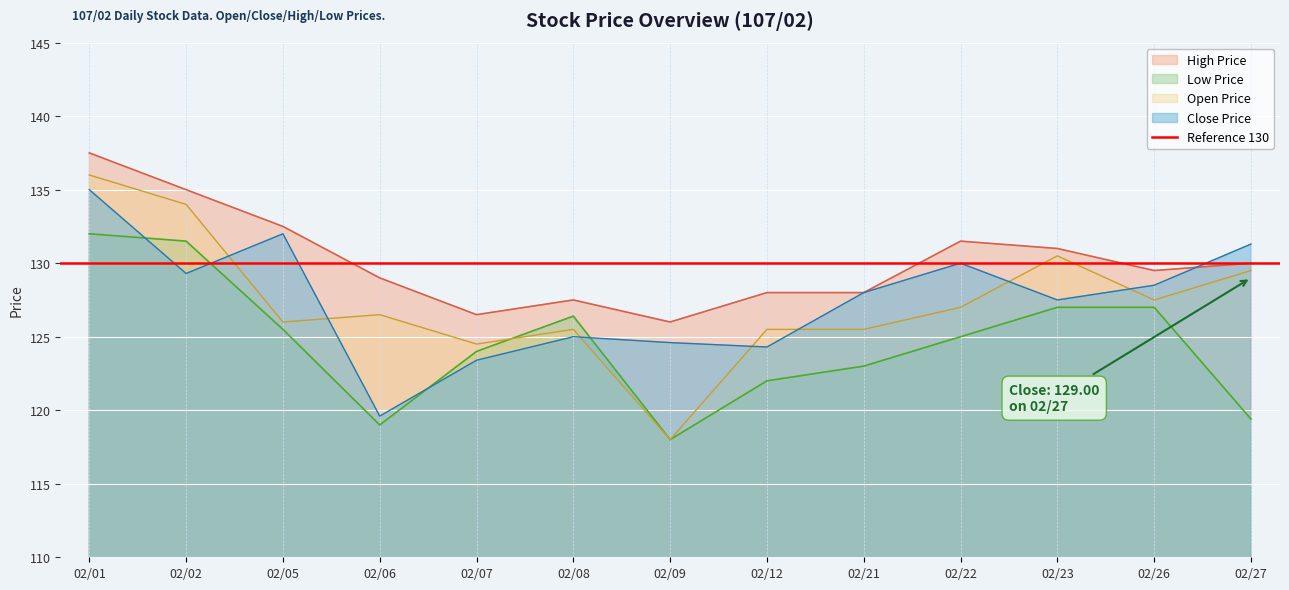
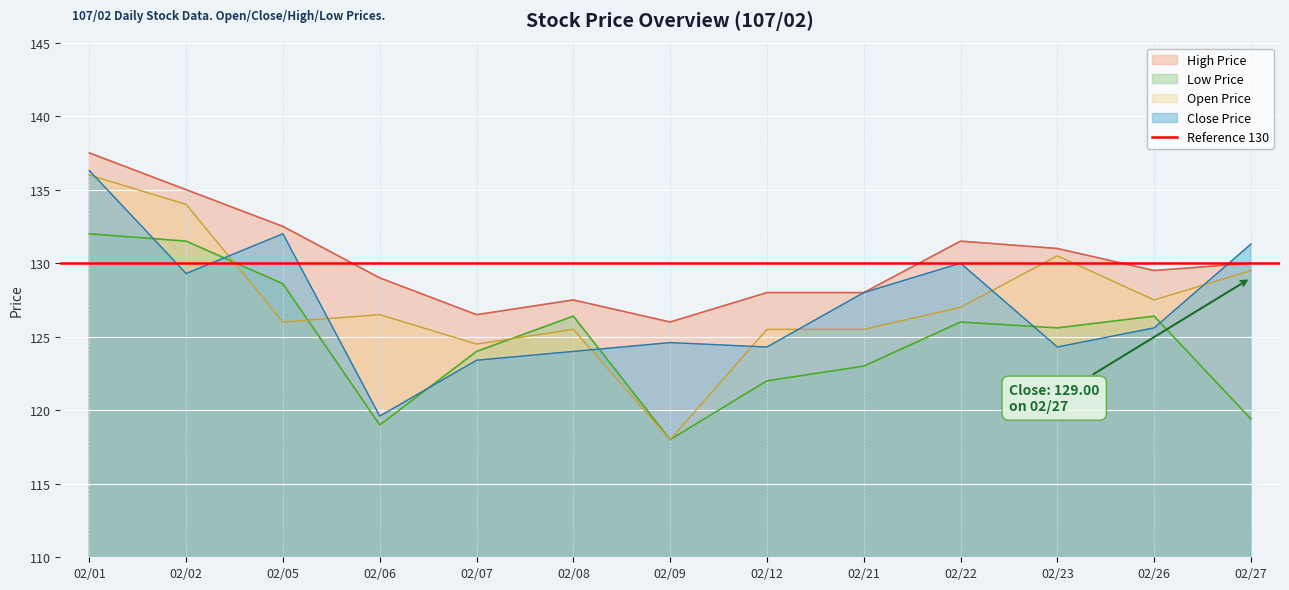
Close Price, 02/01: 135.0 -> 136.3
Low Price, 02/05: 125.5 -> 128.6
Close Price, 02/08: 125 -> 124
Low Price, 02/22: 125 -> 126
Low Price, 02/23: 127.0 -> 125.6
Close Price, 02/23: 127.5 -> 124.3
Low Price, 02/26: 127.0 -> 126.4
Close Price, 02/26: 128.5 -> 125.6
